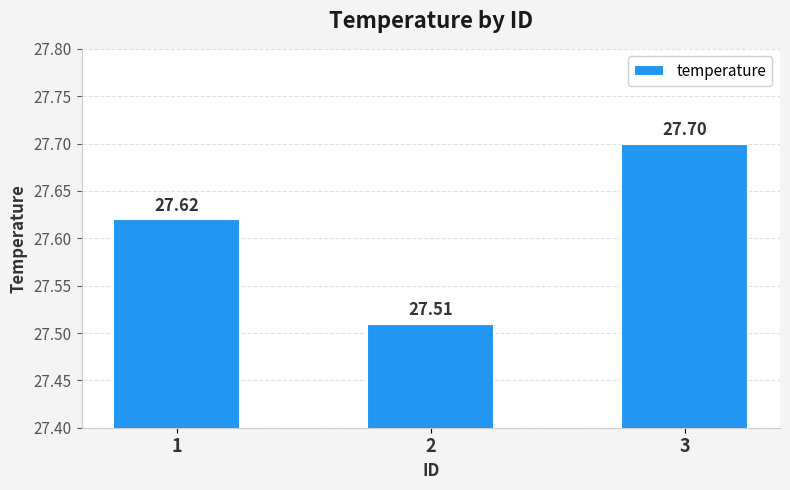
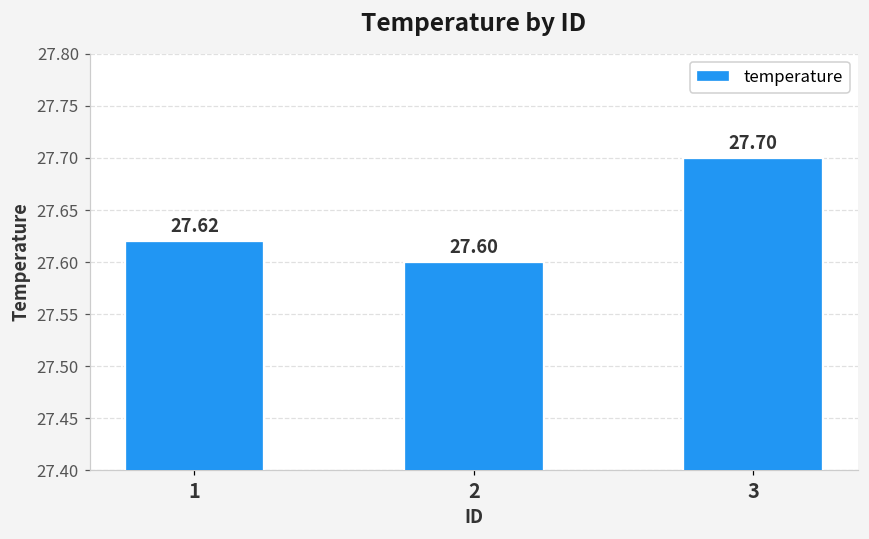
2: 27.51 -> 27.60
